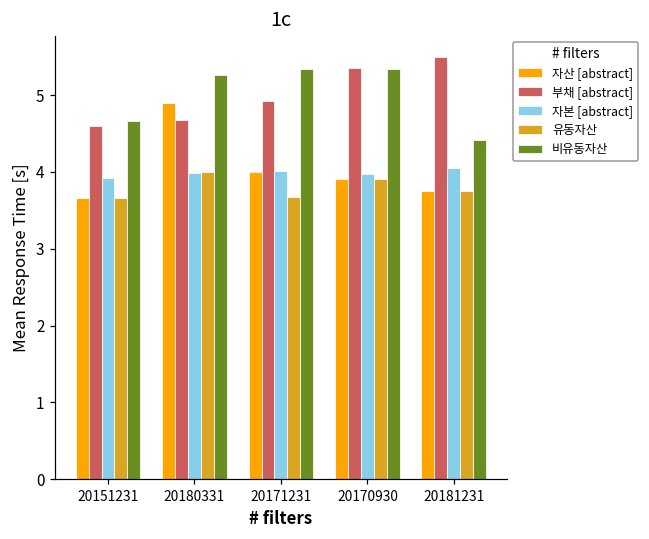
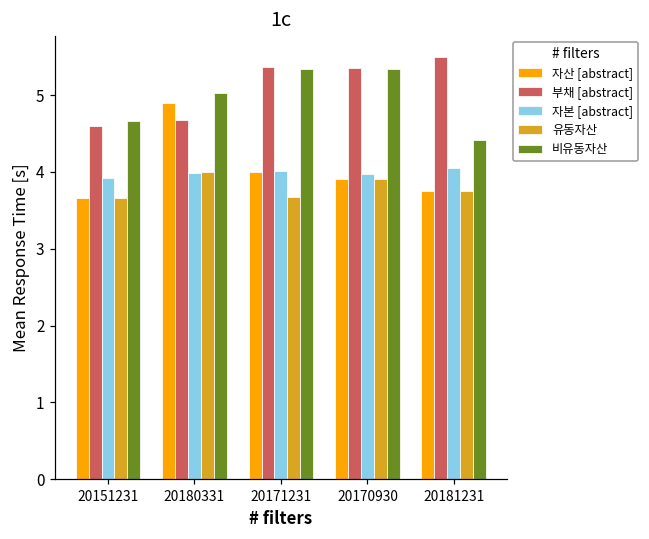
비유동자산, 20180331: 5.3 -> 5.0
부채 [abstract], 20171231: 4.9 -> 5.4
